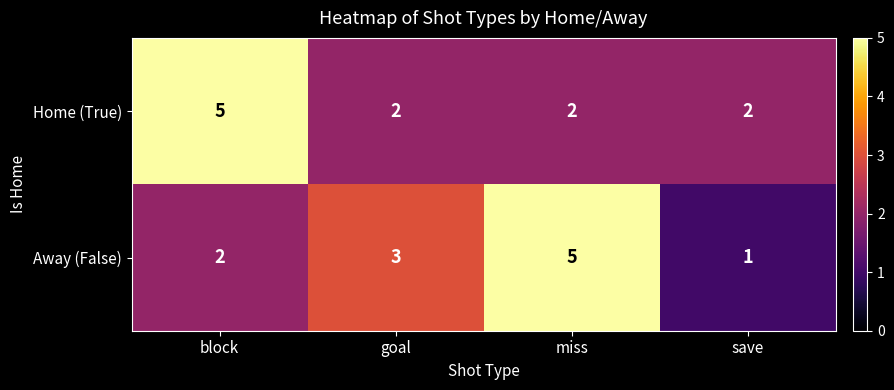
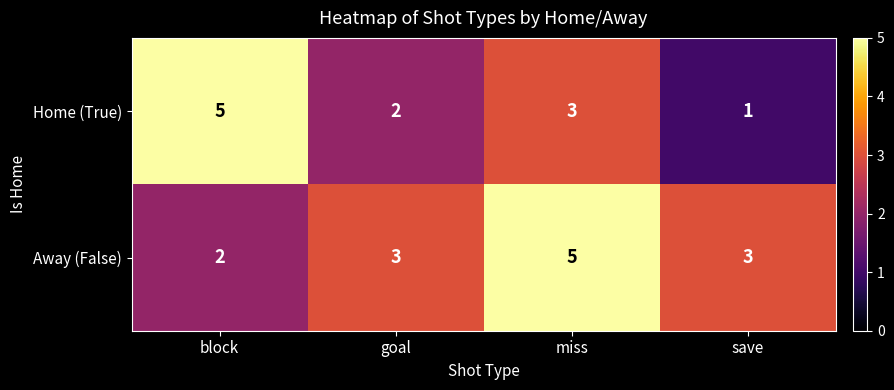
Home (True), miss: 2 -> 3
Home (True), save: 2 -> 1
Away (False), save: 1 -> 3
